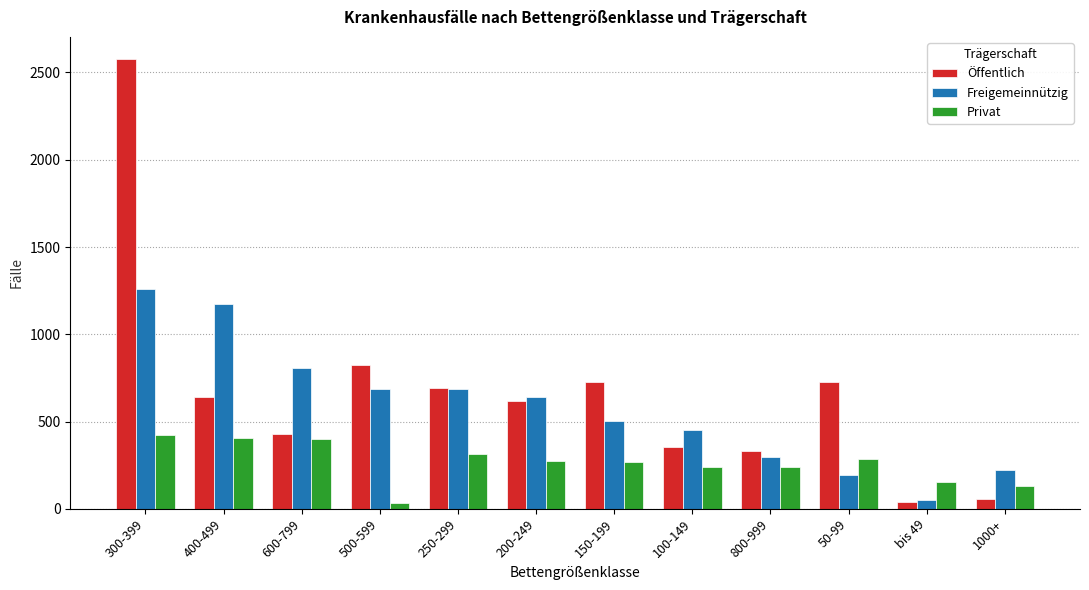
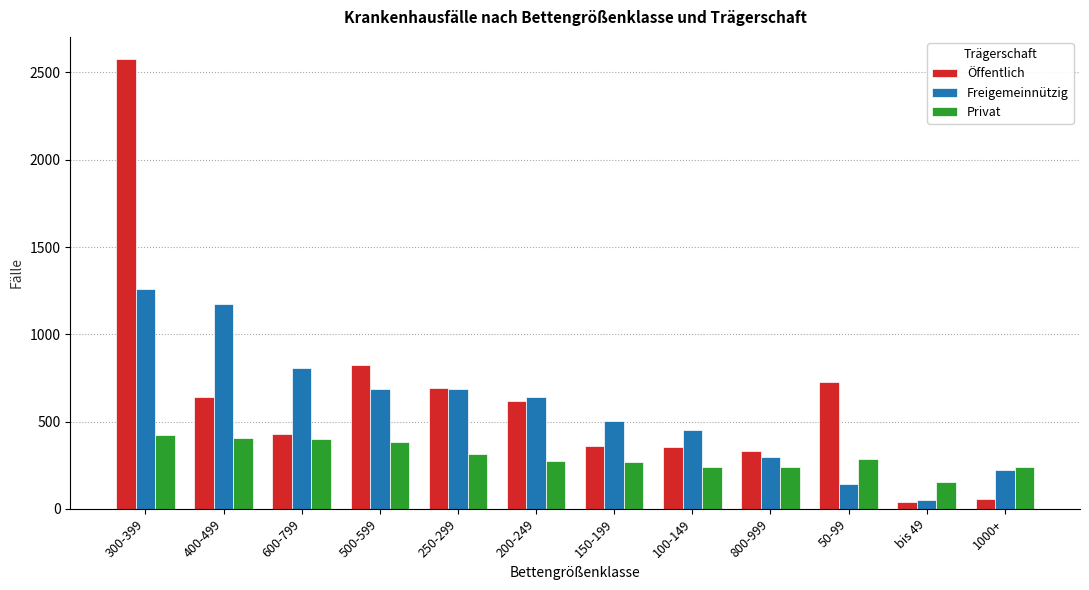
Privat, 500-599: 30 -> 380
Öffentlich, 150-199: 730 -> 360
Freigemeinnützig, 50-99: 190 -> 140
Privat, 1000+: 130 -> 240
